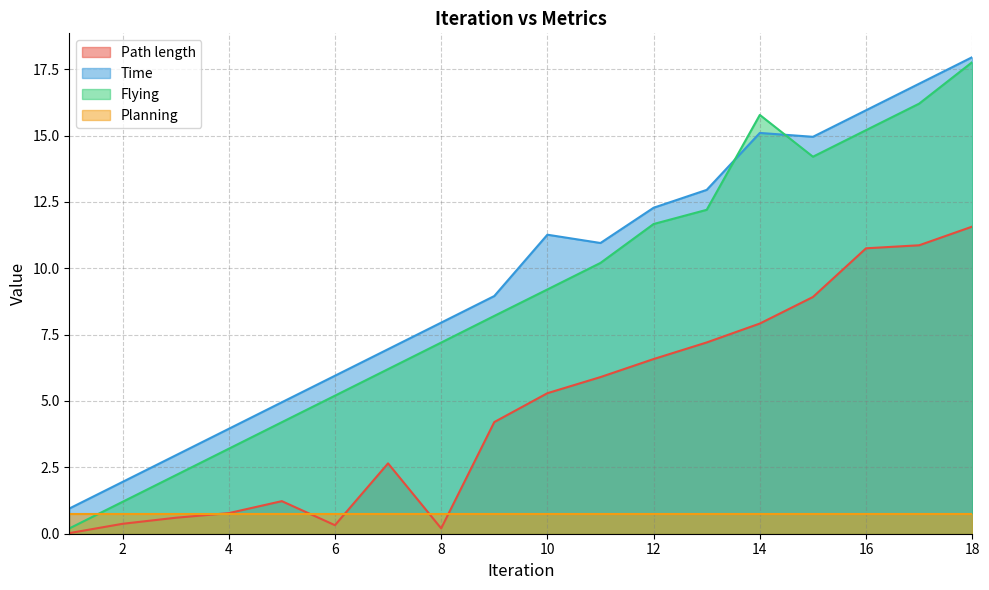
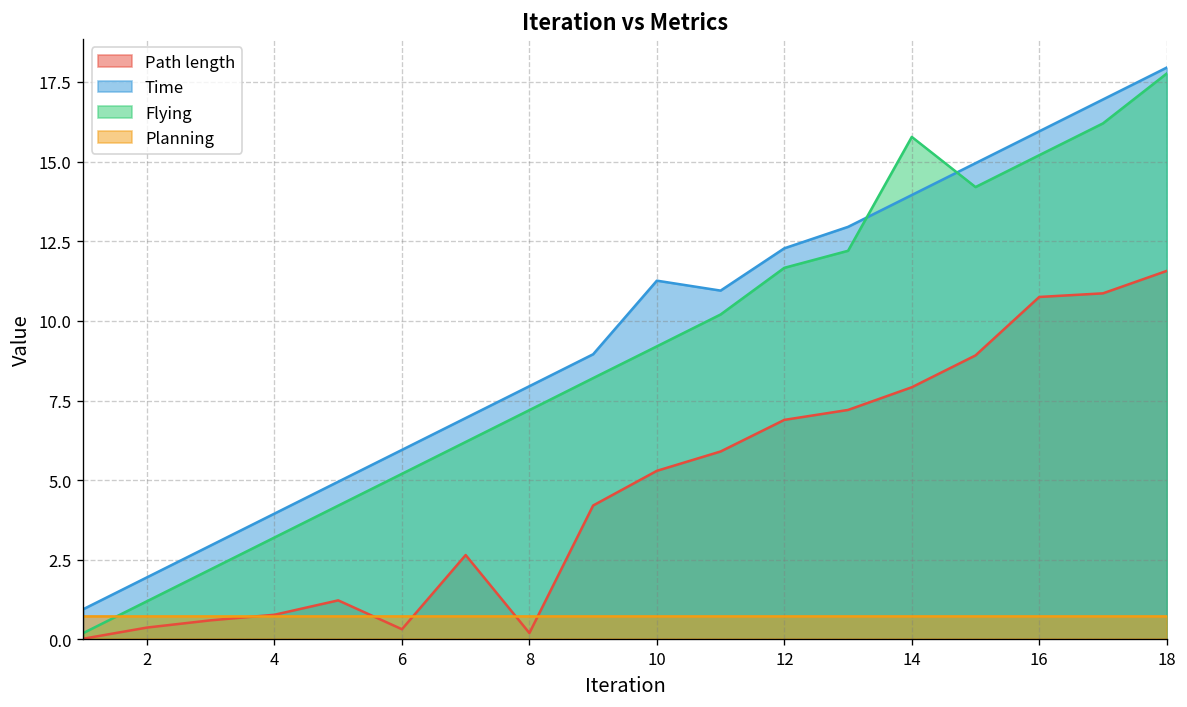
Path length, 12: 6.6 -> 6.9
Time, 14: 15.1 -> 14.0
